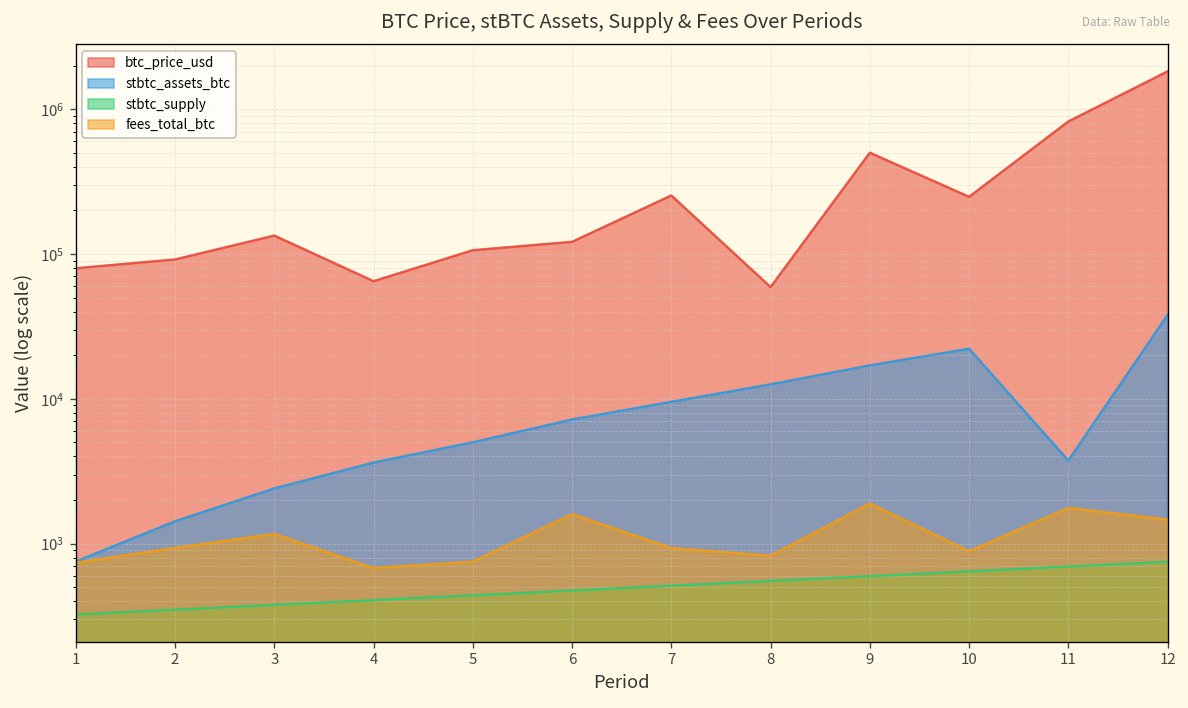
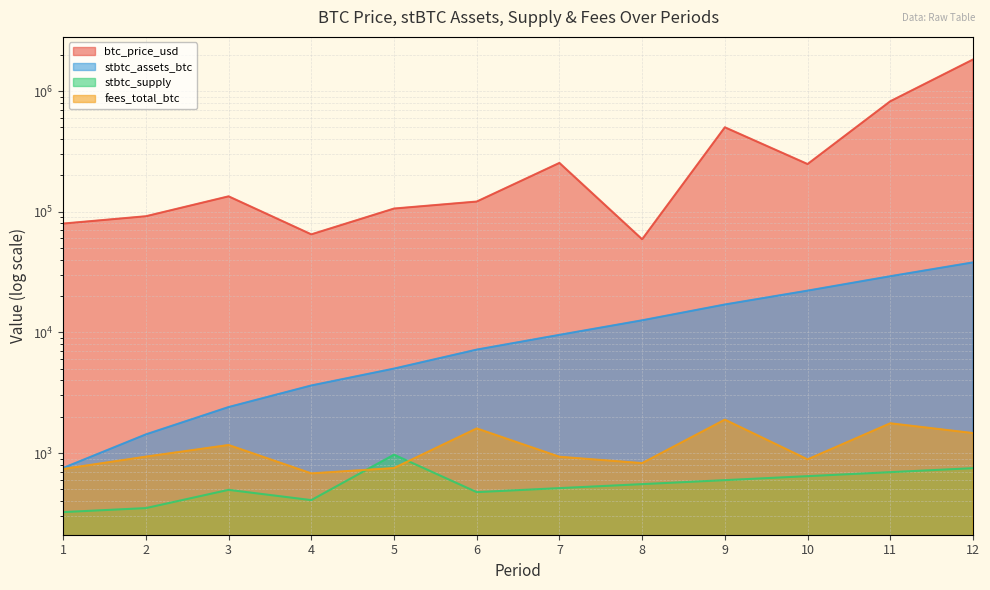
stbtc_supply, 3: 380 -> 490
stbtc_supply, 5: 440 -> 1000
stbtc_assets_btc, 11: 3700 -> 29000
